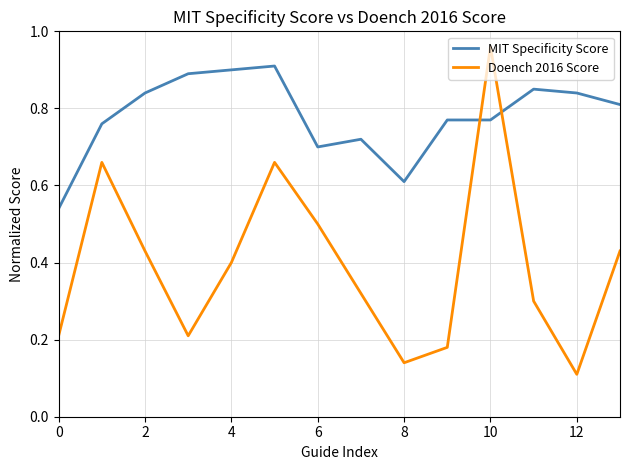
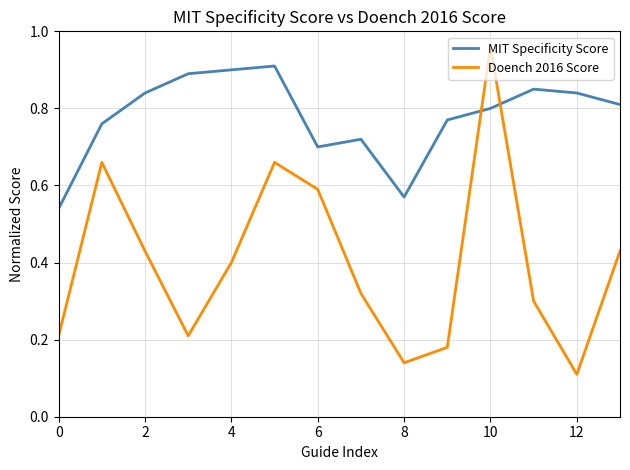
Doench 2016 Score, 6: 0.50 -> 0.59
MIT Specificity Score, 8: 0.61 -> 0.57
MIT Specificity Score, 10: 0.77 -> 0.80
